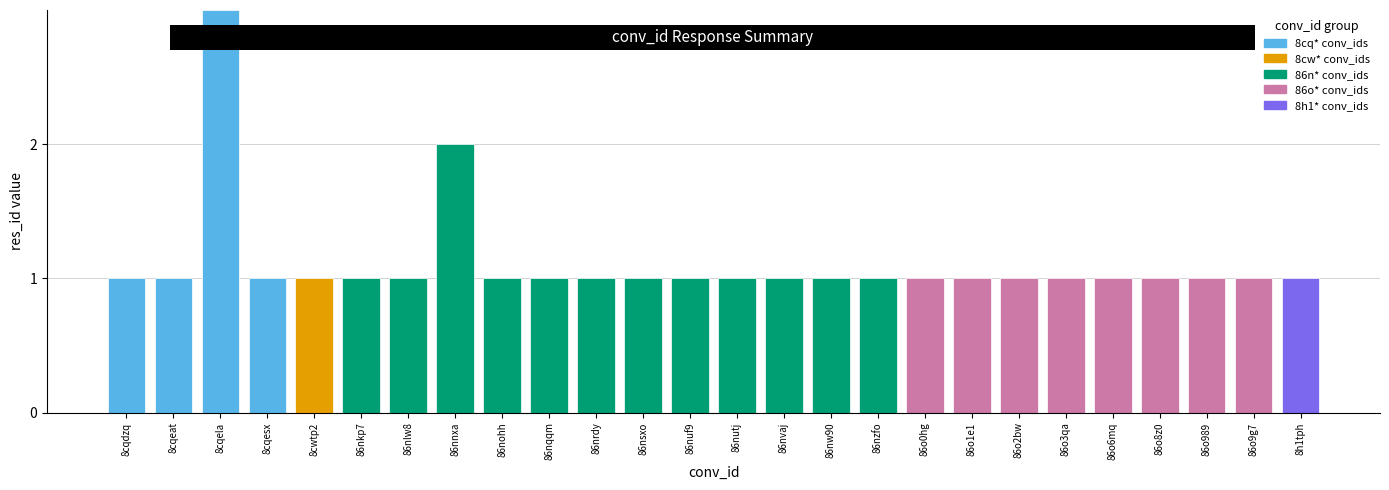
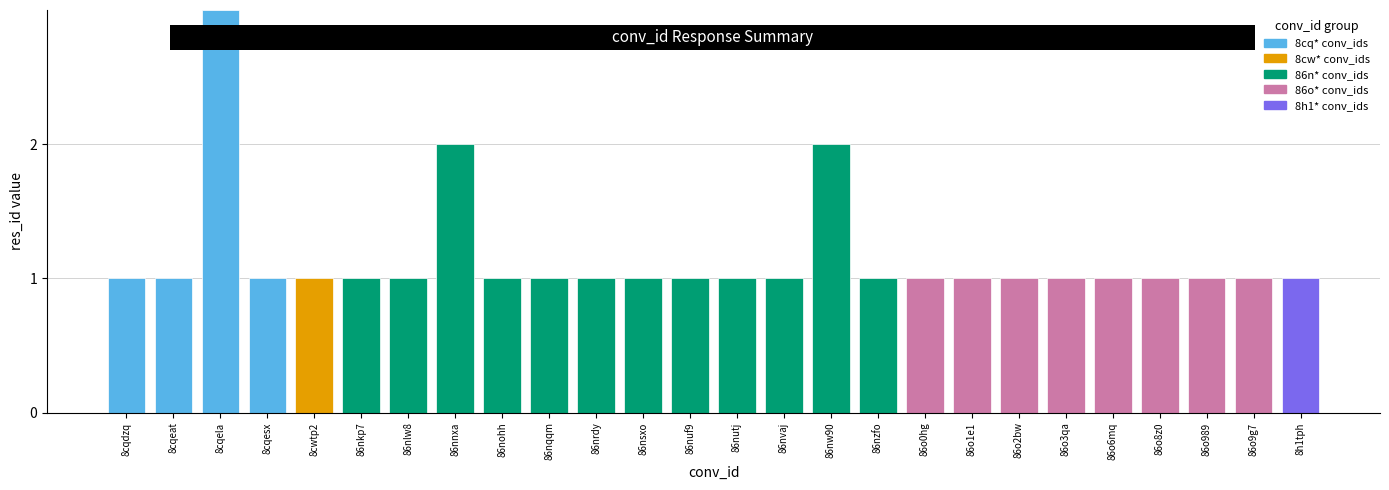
86nw90: 1 -> 2
